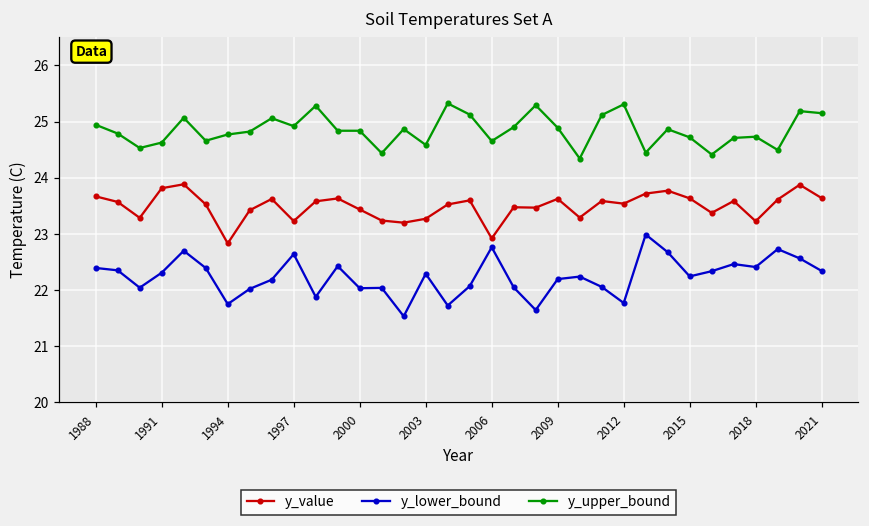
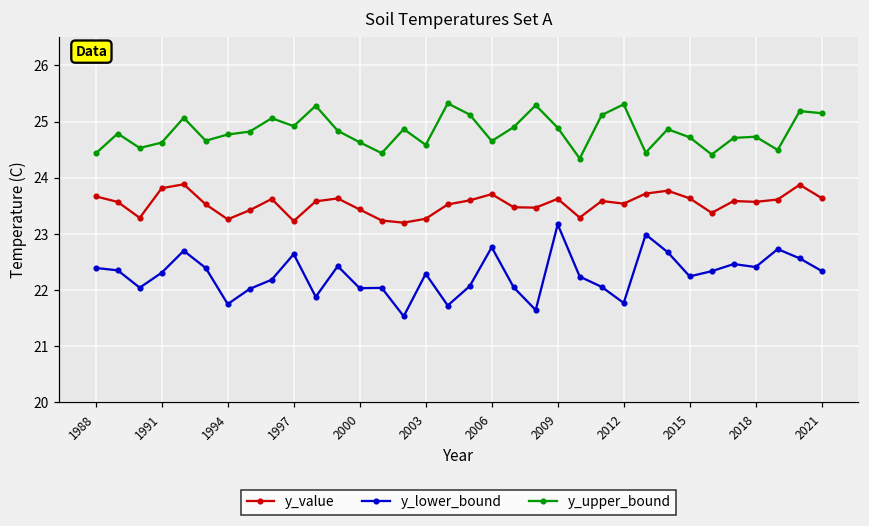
y_upper_bound, 1988: 24.9 -> 24.4
y_value, 1994: 22.8 -> 23.3
y_upper_bound, 2000: 24.8 -> 24.6
y_value, 2006: 22.9 -> 23.7
y_lower_bound, 2009: 22.2 -> 23.2
y_value, 2018: 23.2 -> 23.6
